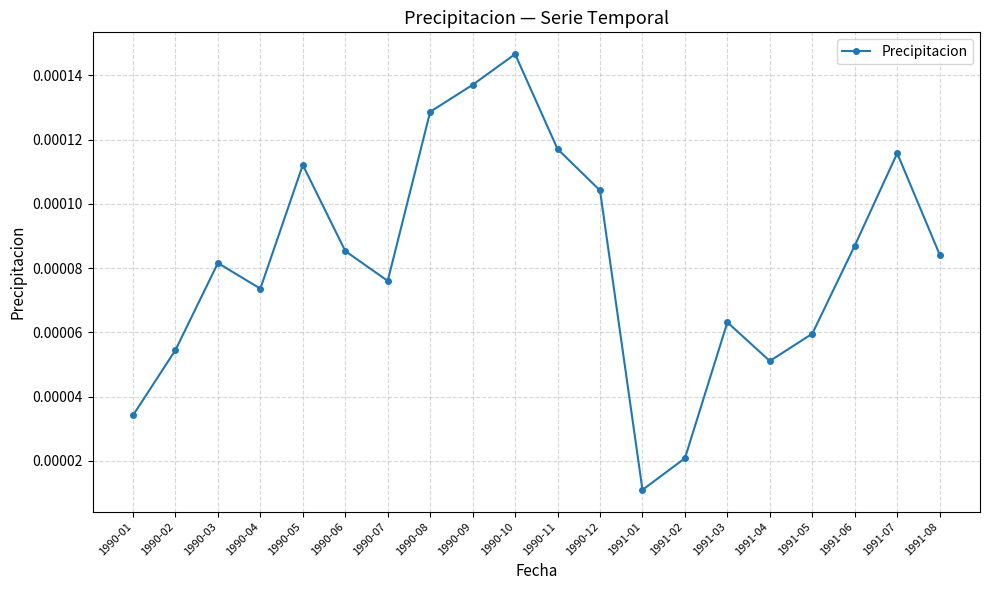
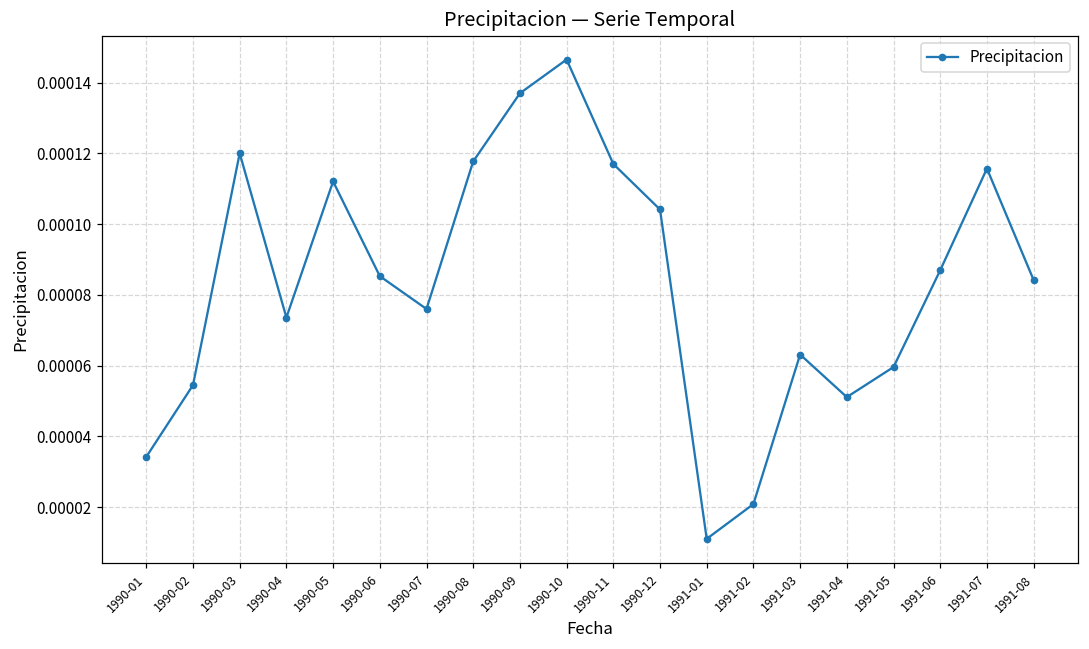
1990-03: 0.000082 -> 0.000120
1990-08: 0.000129 -> 0.000118
